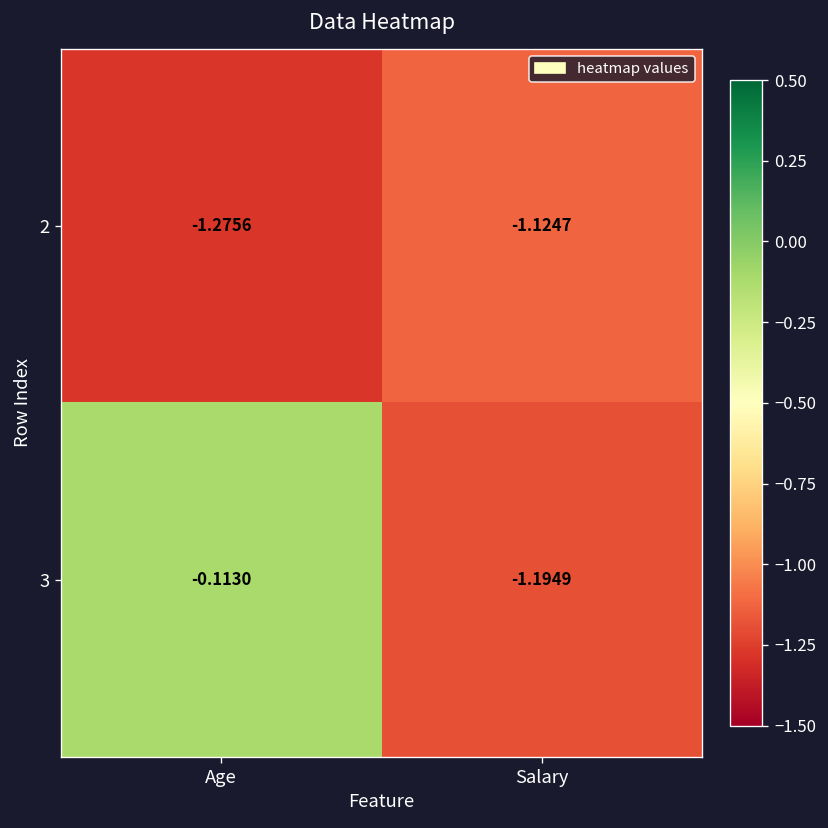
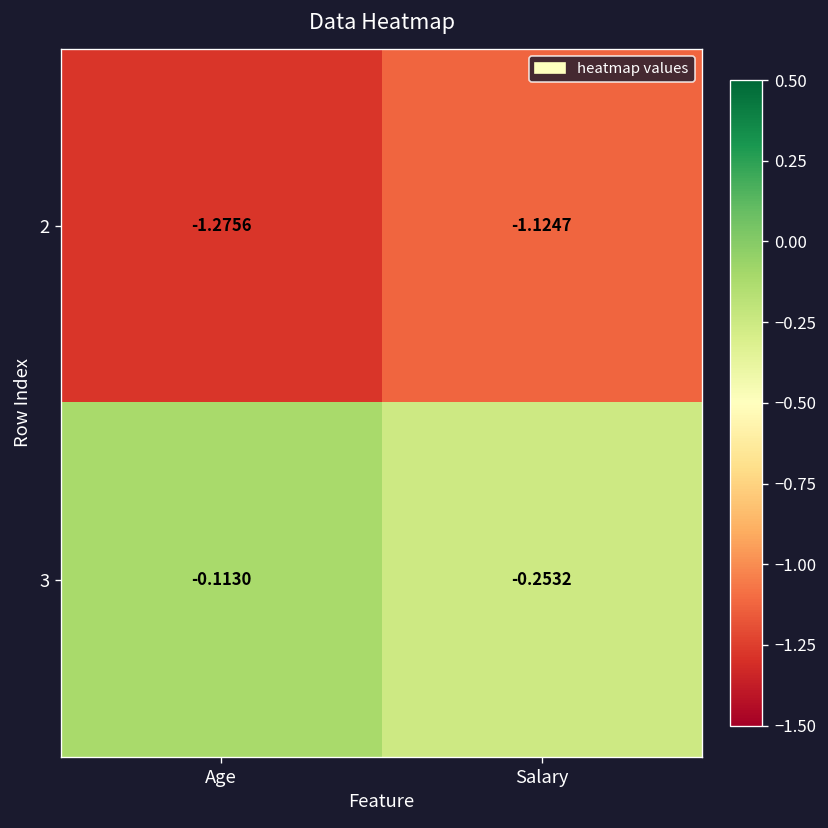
3, Salary: -1.1949 -> -0.2532
